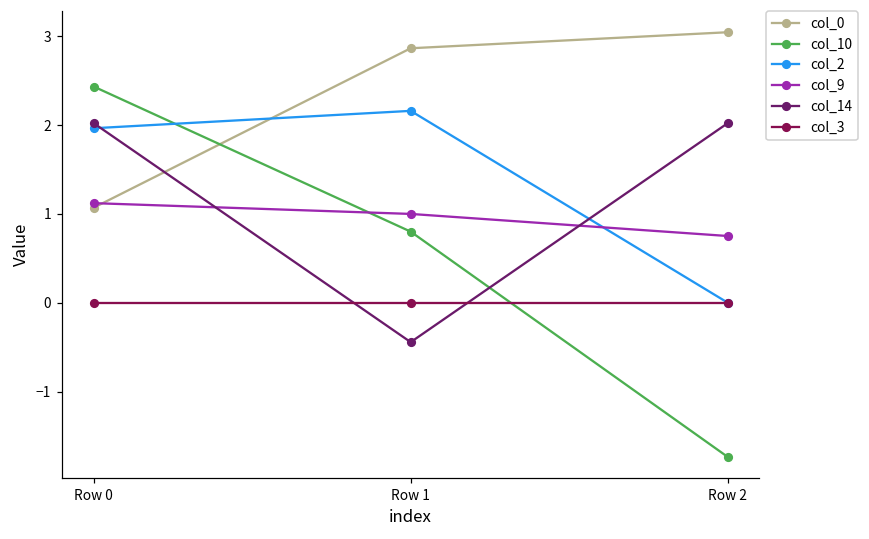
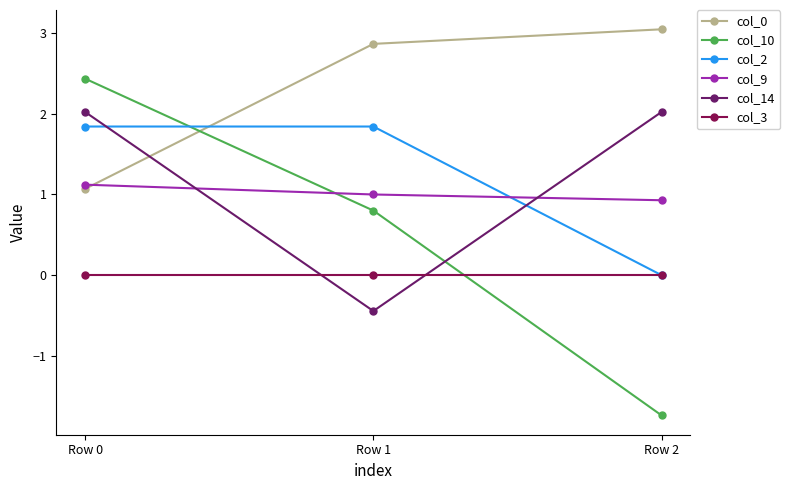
col_2, Row 0: 2.0 -> 1.8
col_2, Row 1: 2.2 -> 1.8
col_9, Row 2: 0.8 -> 0.9
